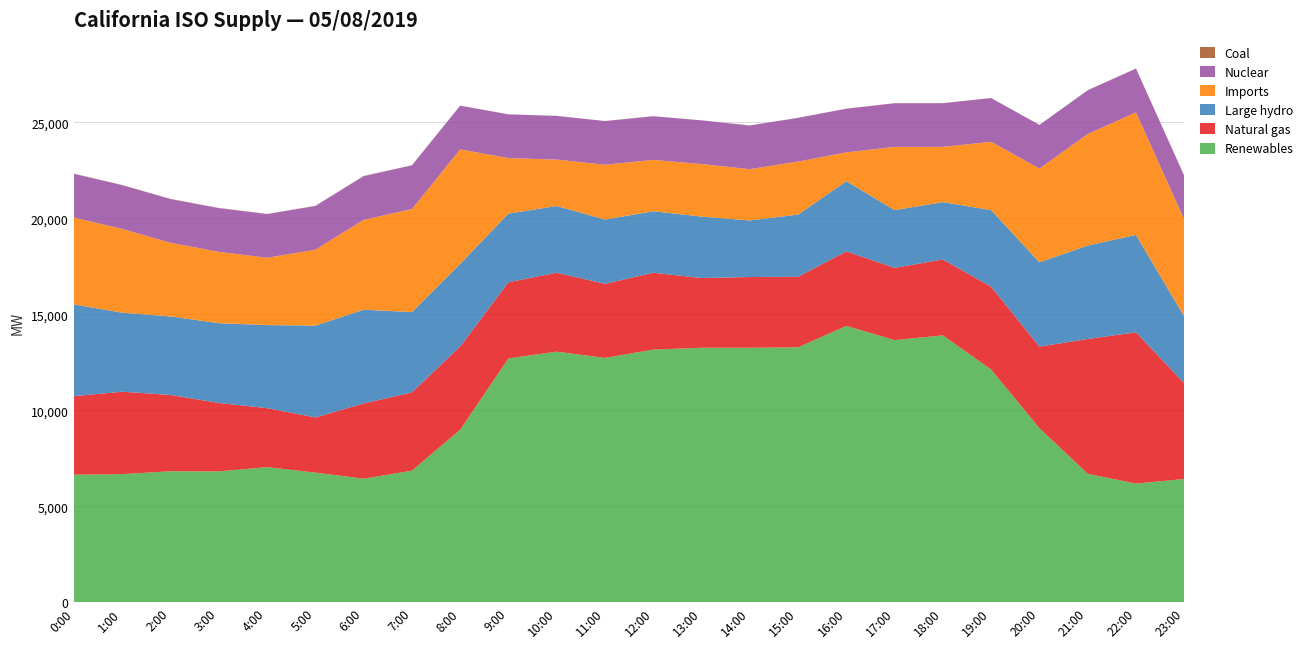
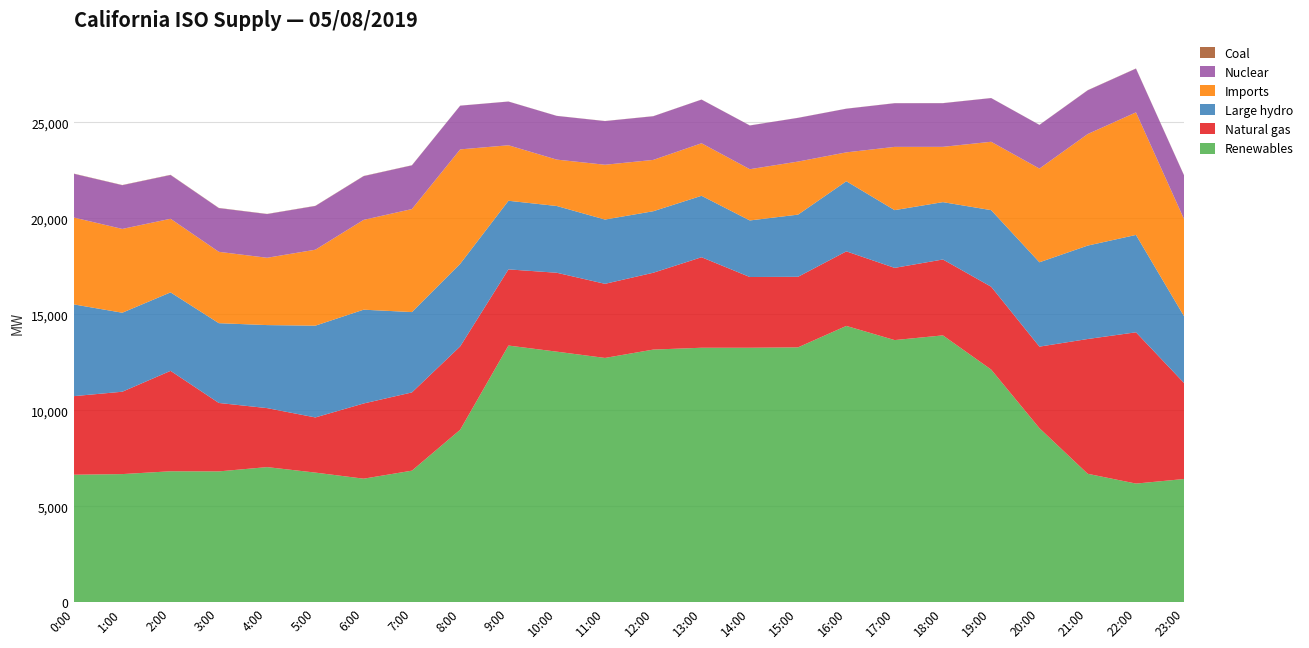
Natural gas, 2:00: 4,000 -> 5,200
Renewables, 9:00: 12,700 -> 13,400
Natural gas, 13:00: 3,600 -> 4,700
